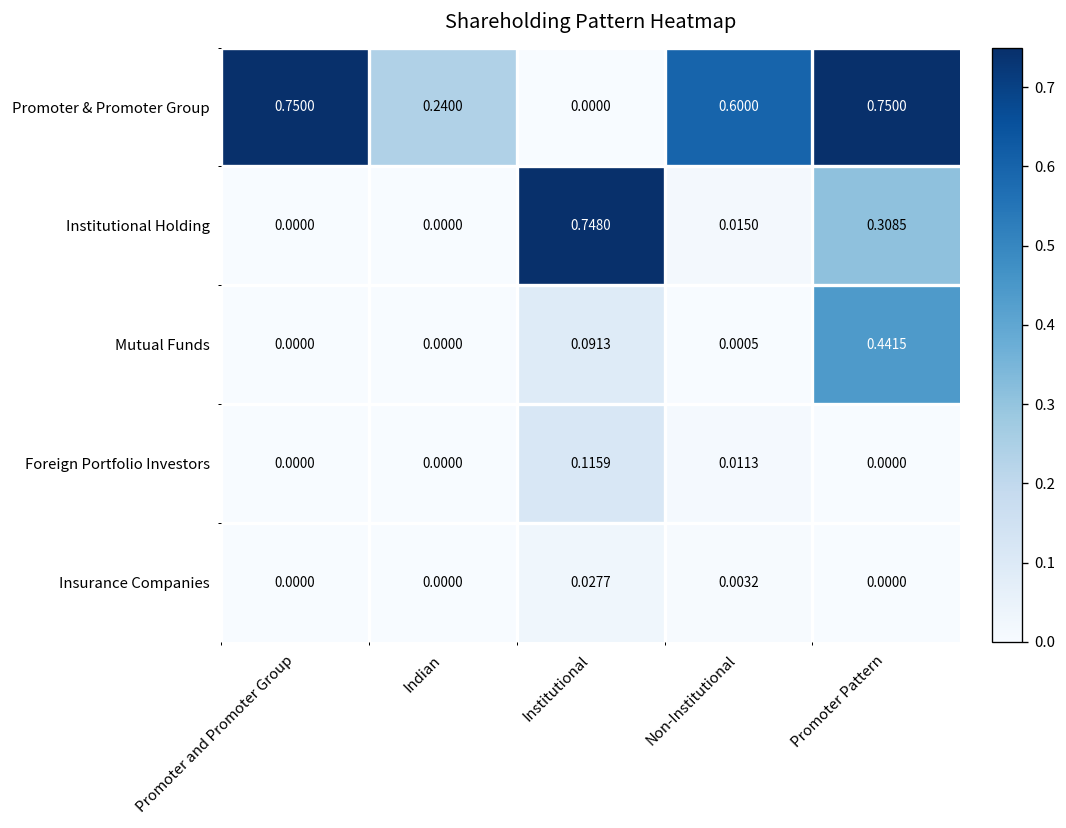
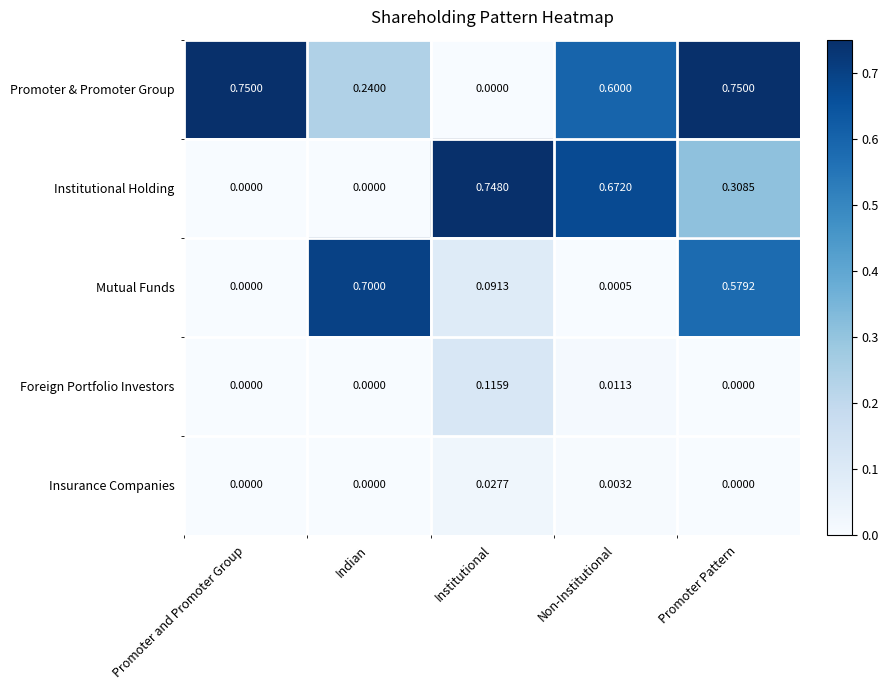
Institutional Holding, Non-Institutional: 0.0150 -> 0.6720
Mutual Funds, Indian: 0.0000 -> 0.7000
Mutual Funds, Promoter Pattern: 0.4415 -> 0.5792
